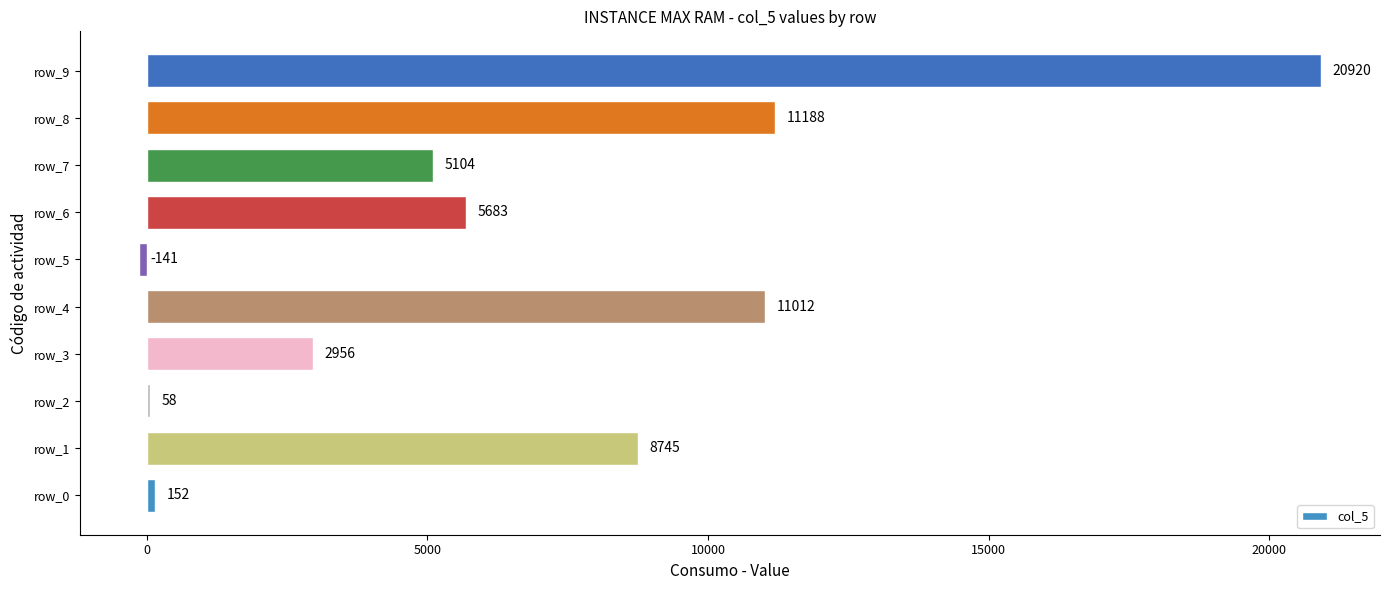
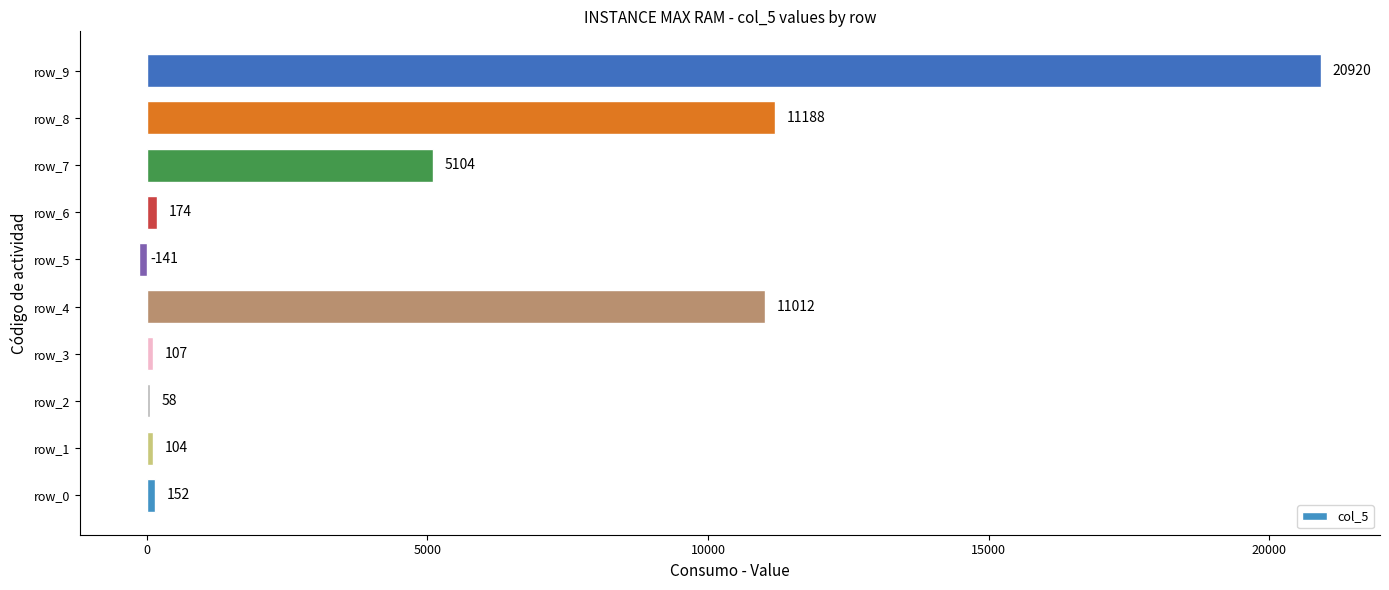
row_6: 5683 -> 174
row_3: 2956 -> 107
row_1: 8745 -> 104
